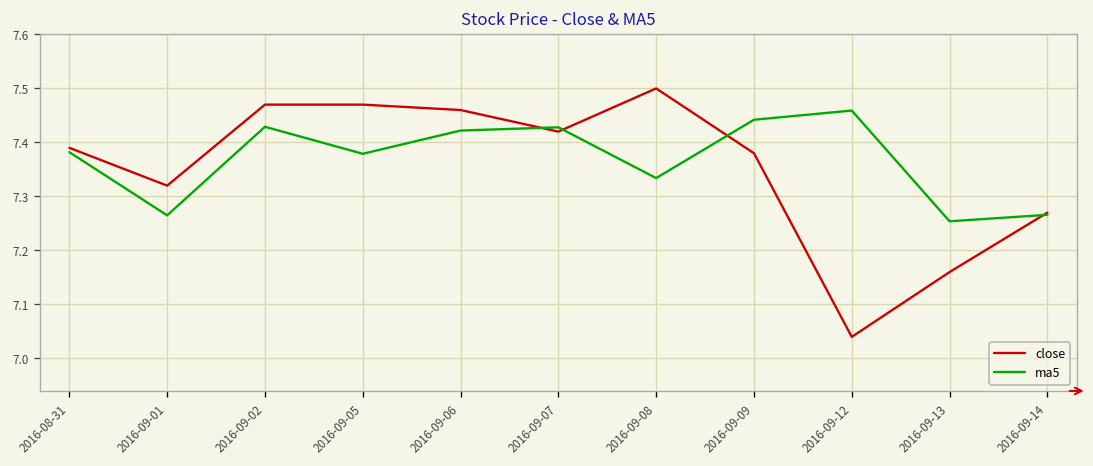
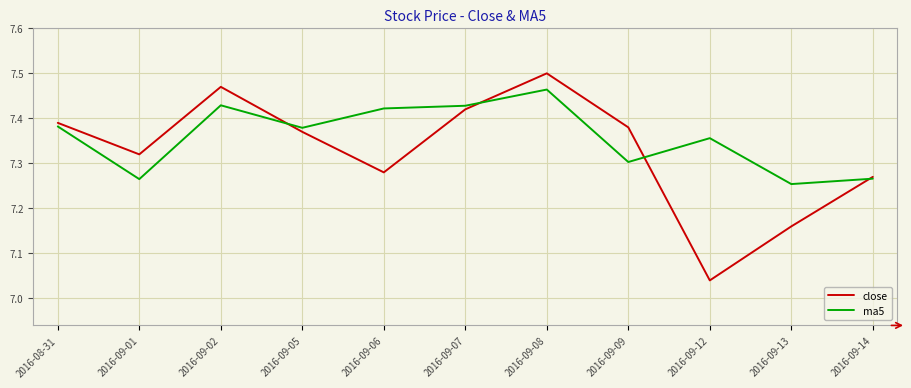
close, 2016-09-05: 7.47 -> 7.37
close, 2016-09-06: 7.46 -> 7.28
ma5, 2016-09-08: 7.33 -> 7.46
ma5, 2016-09-09: 7.44 -> 7.30
ma5, 2016-09-12: 7.46 -> 7.36
